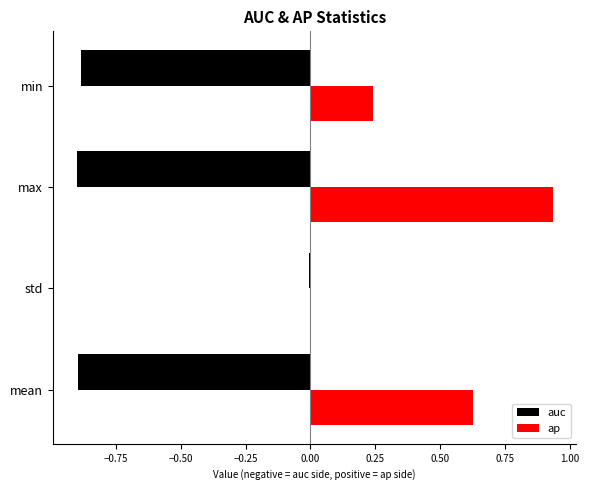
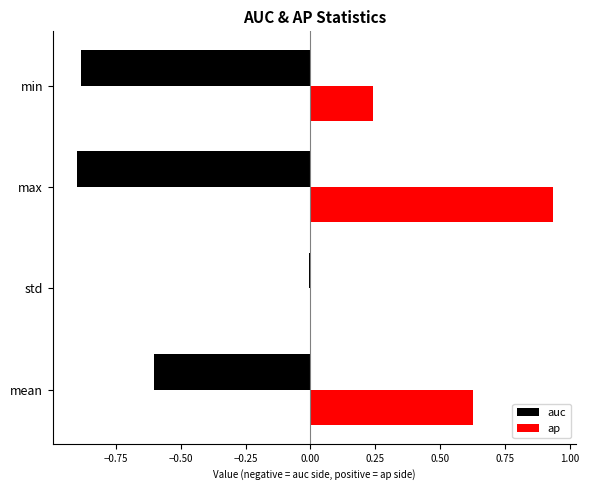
auc, mean: -0.89 -> -0.60
